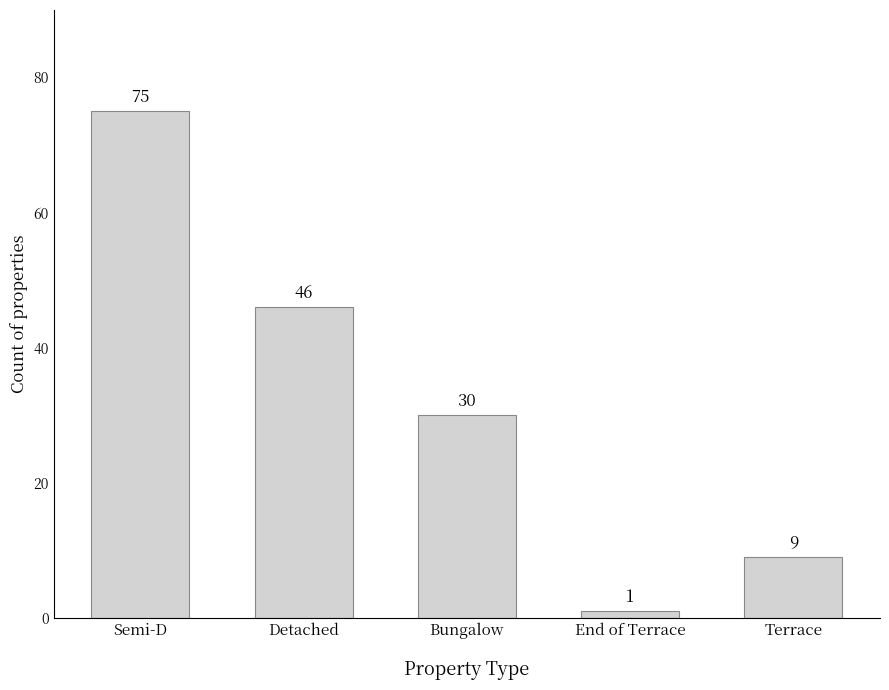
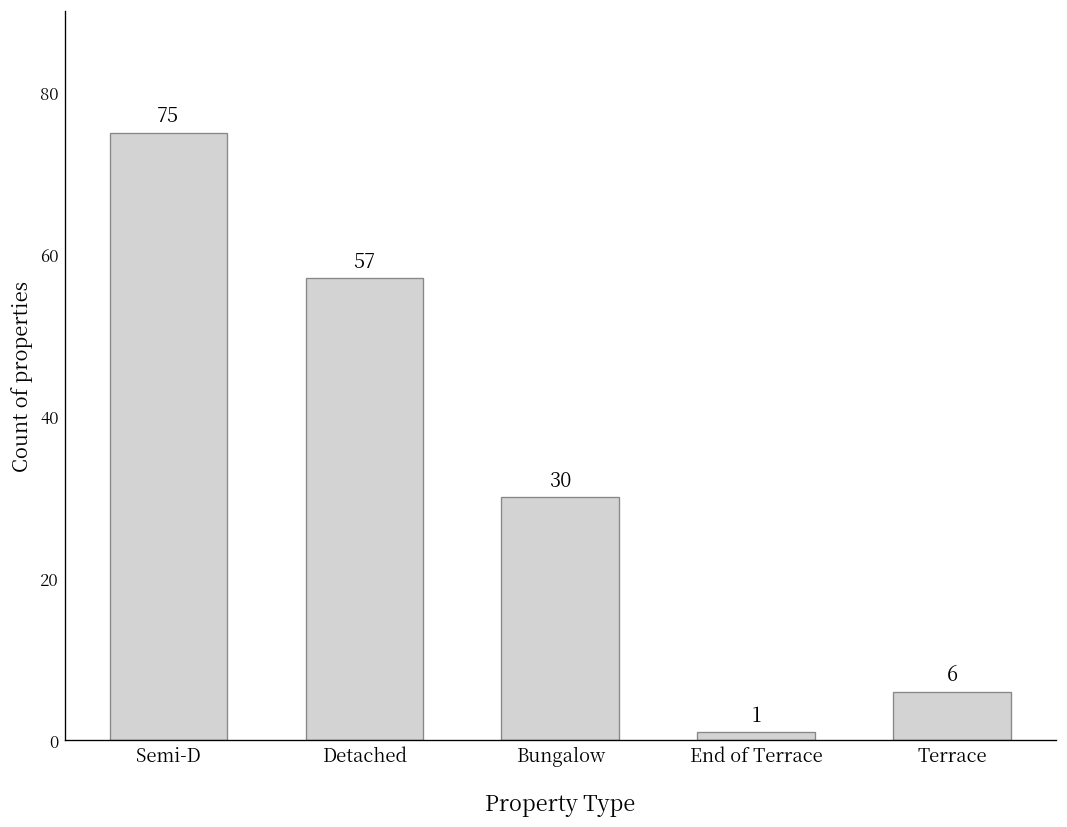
Detached: 46 -> 57
Terrace: 9 -> 6
